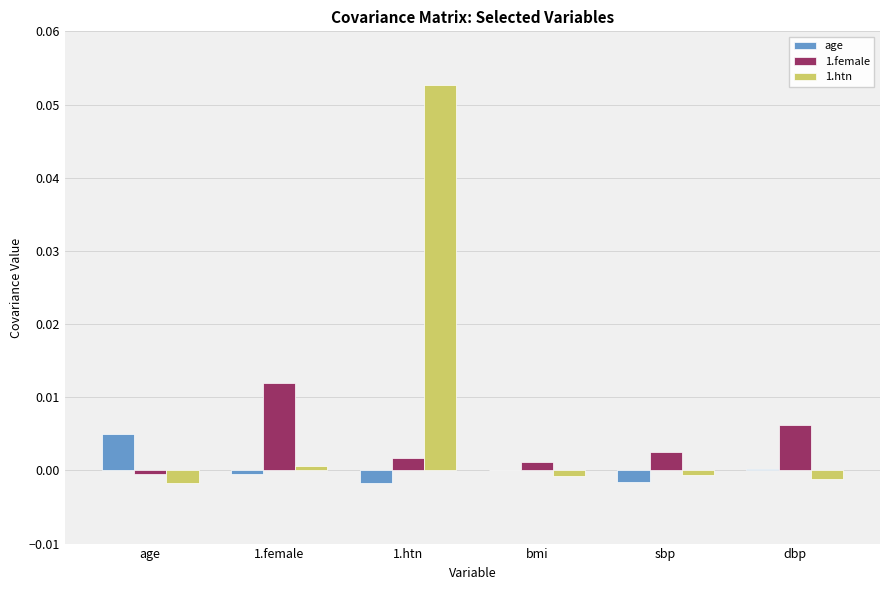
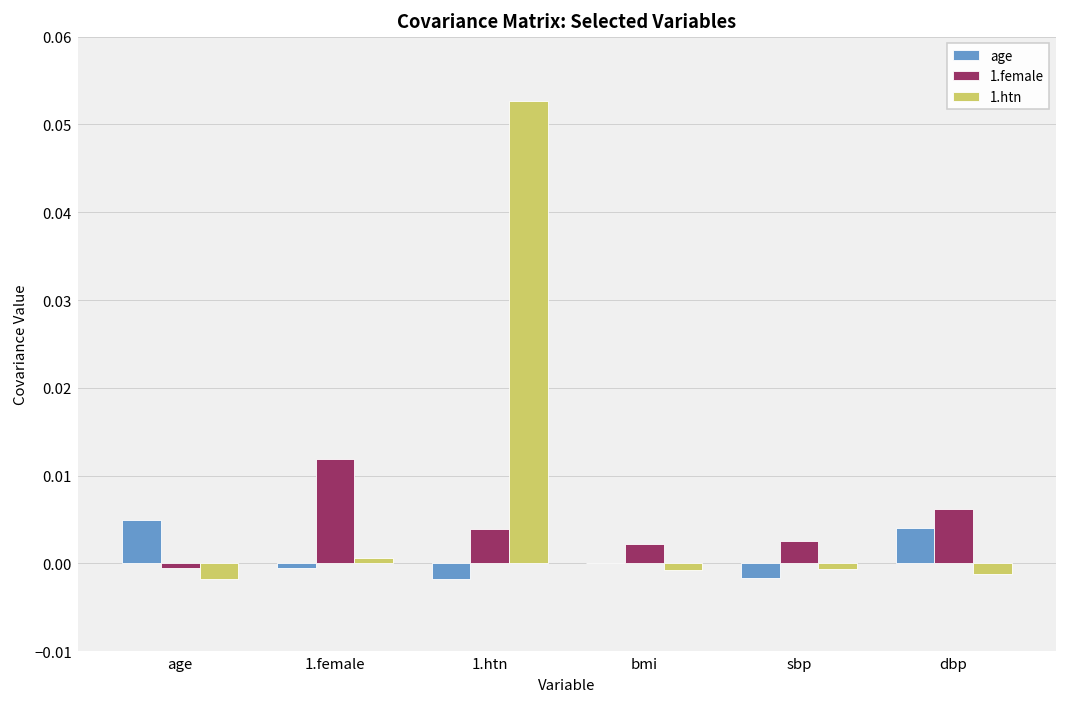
1.female, 1.htn: 0.002 -> 0.004
1.female, bmi: 0.001 -> 0.002
age, dbp: 0.000 -> 0.004
